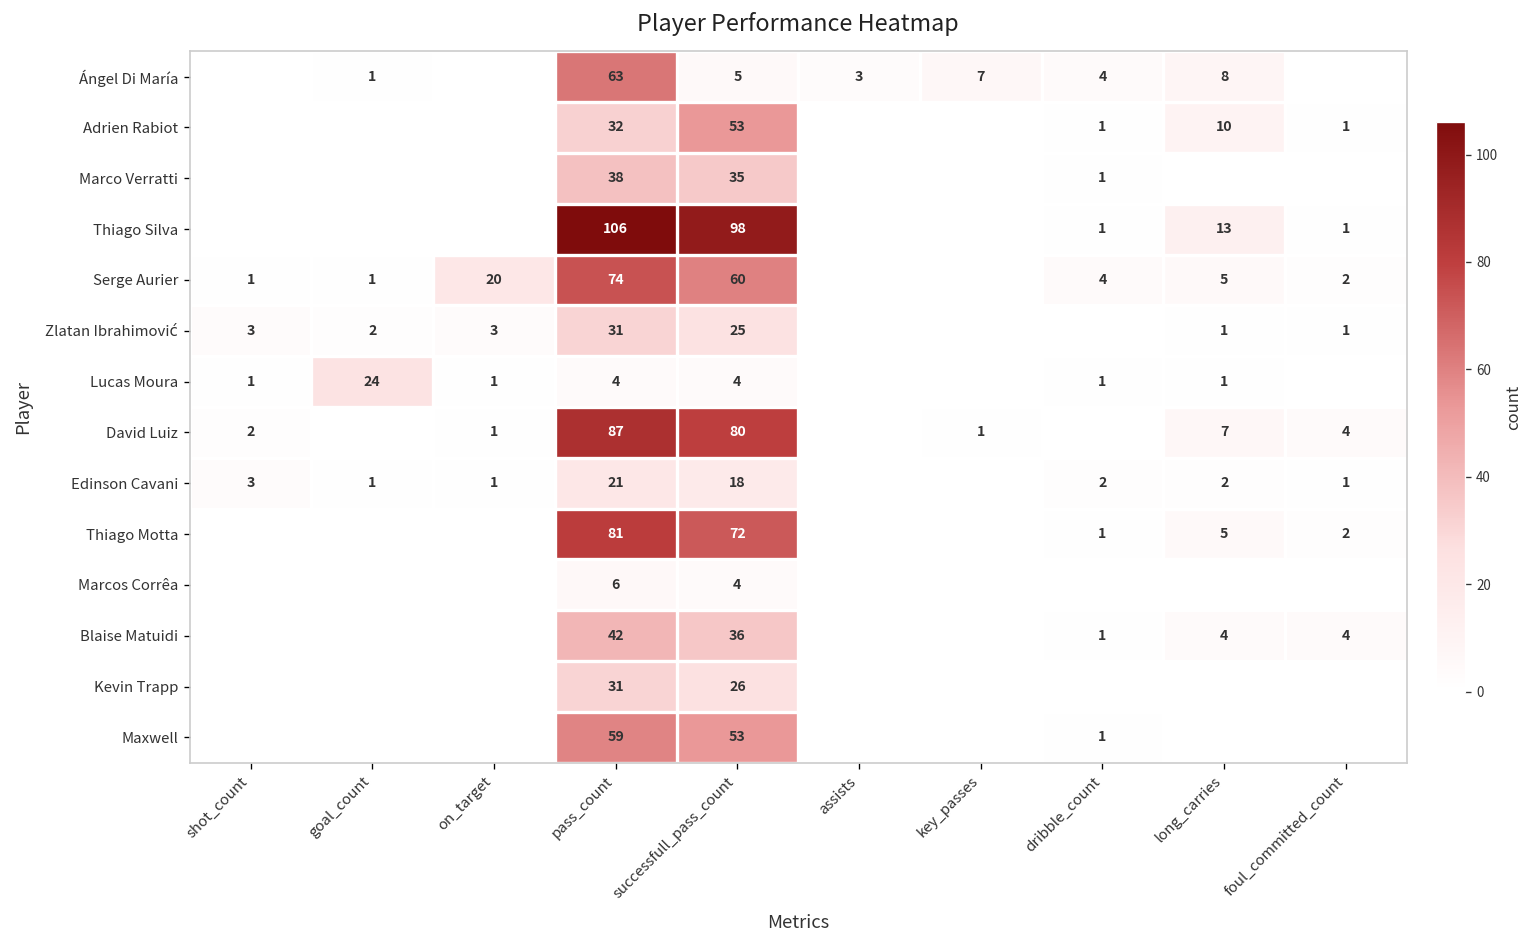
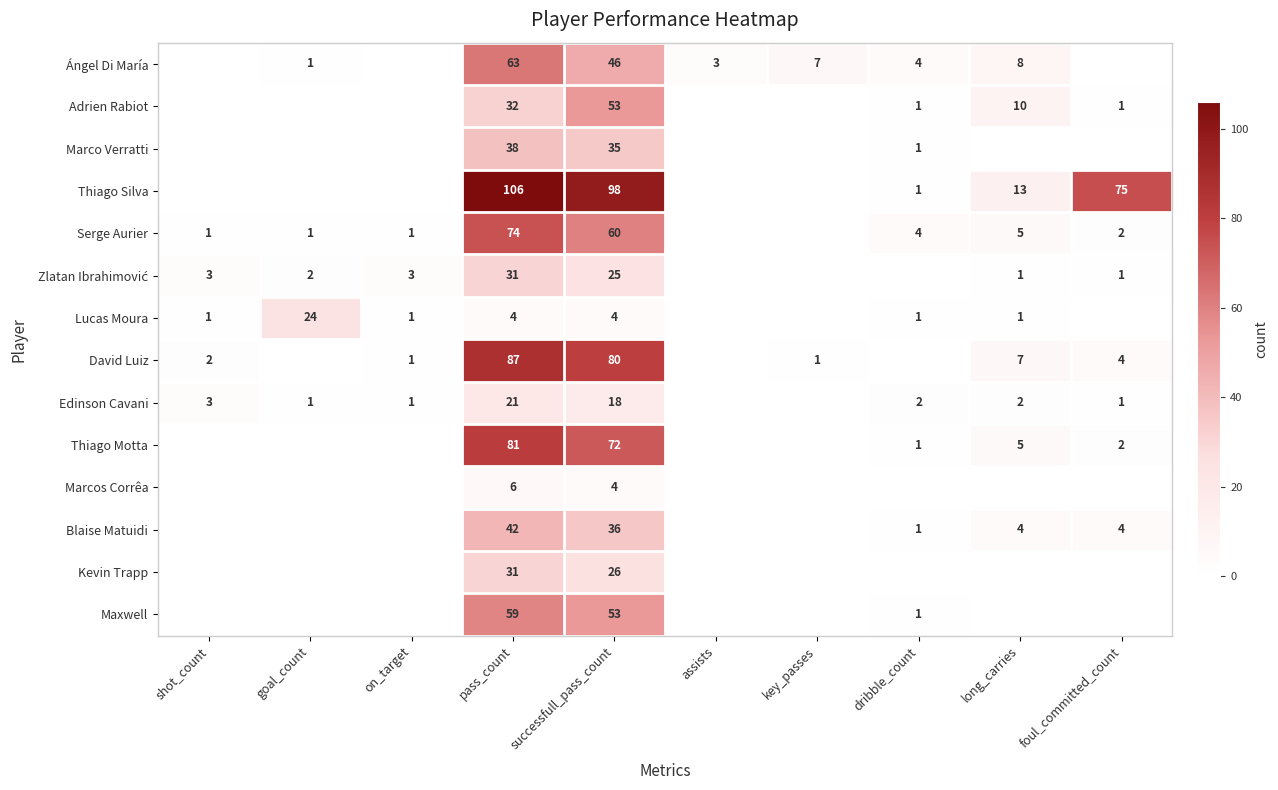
Ángel Di María, successfull_pass_count: 5 -> 46
Thiago Silva, foul_committed_count: 1 -> 75
Serge Aurier, on_target: 20 -> 1
